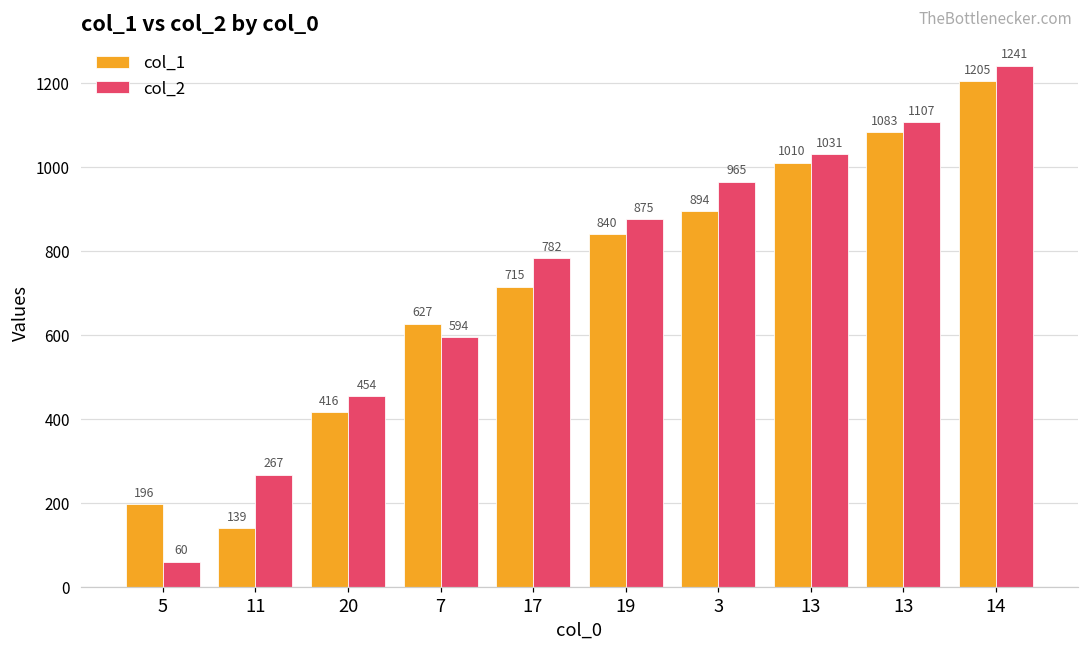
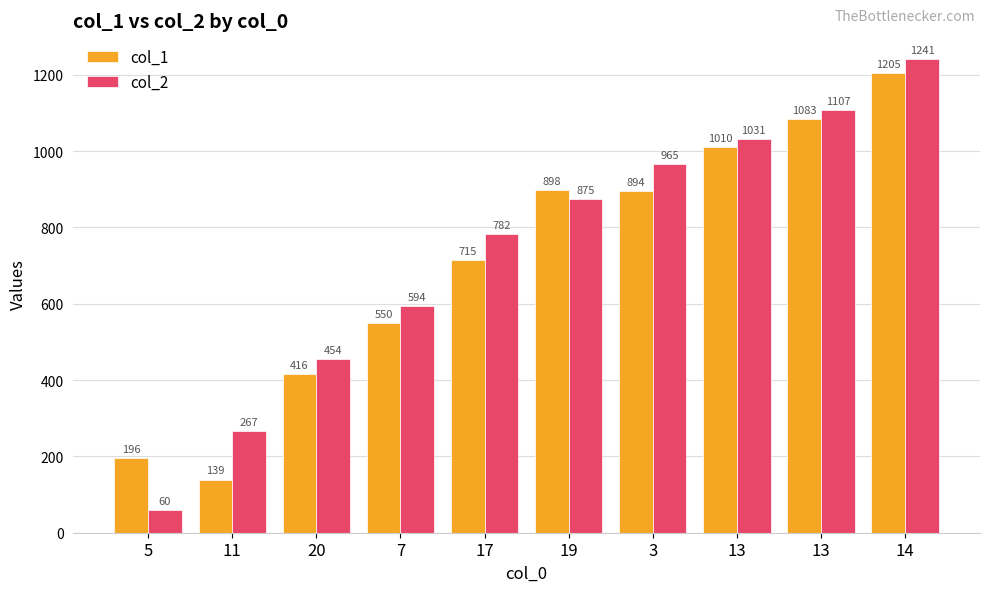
col_1, 7: 627 -> 550
col_1, 19: 840 -> 898
